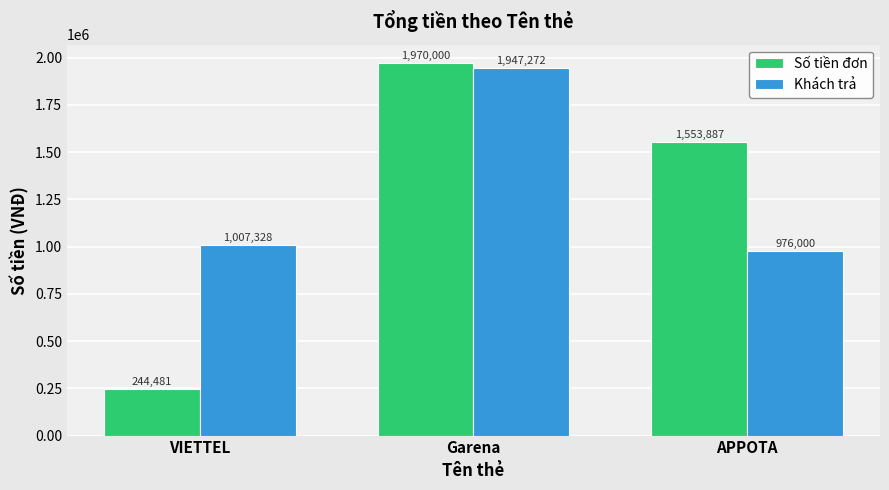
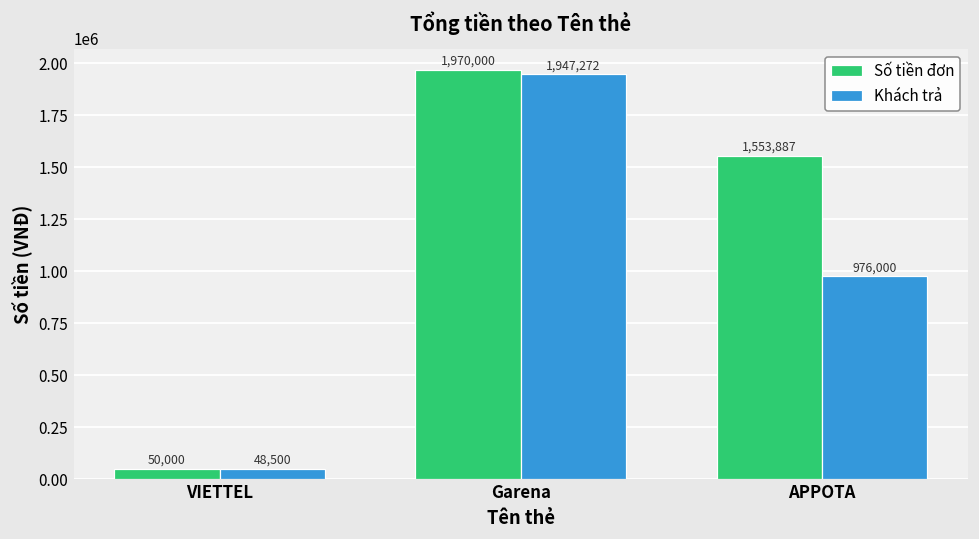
Số tiền đơn, VIETTEL: 244,481 -> 50,000
Khách trả, VIETTEL: 1,007,328 -> 48,500
